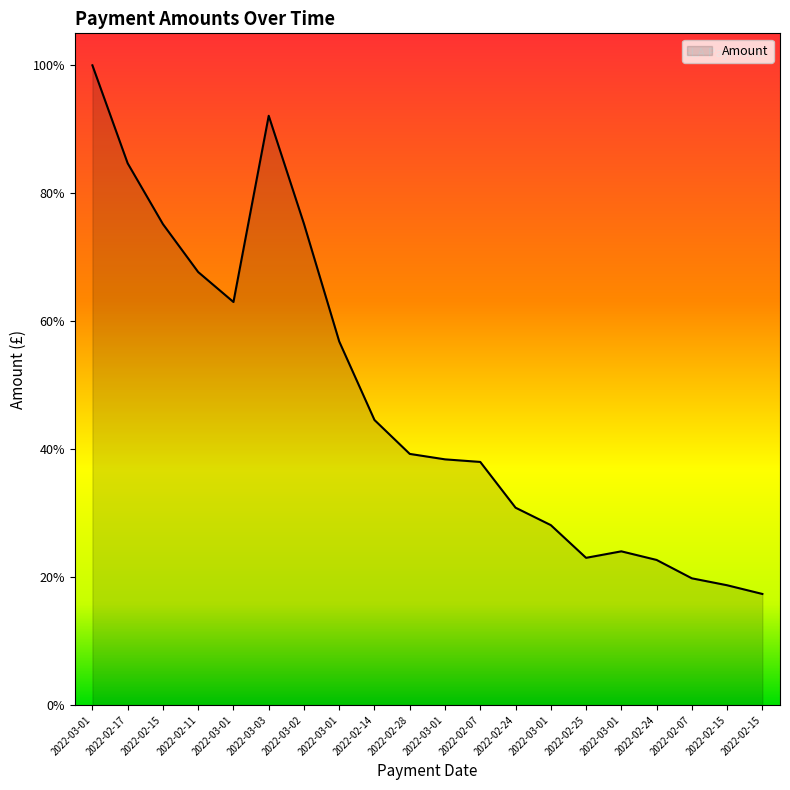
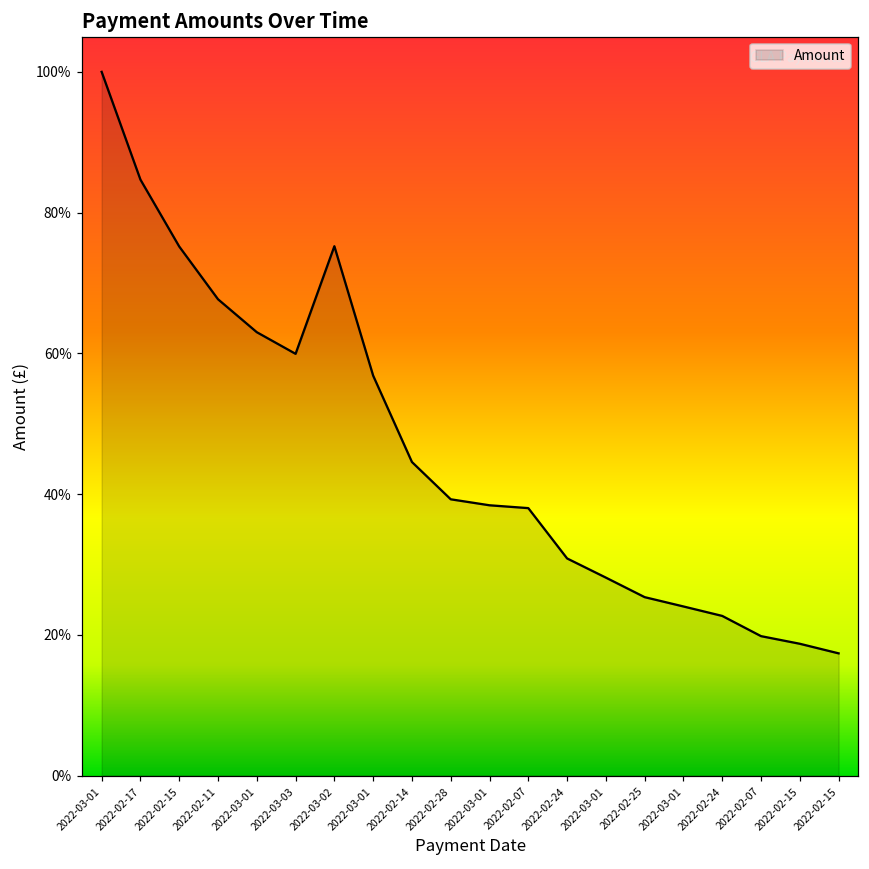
2022-03-03: 92% -> 60%
2022-02-25: 23% -> 25%
